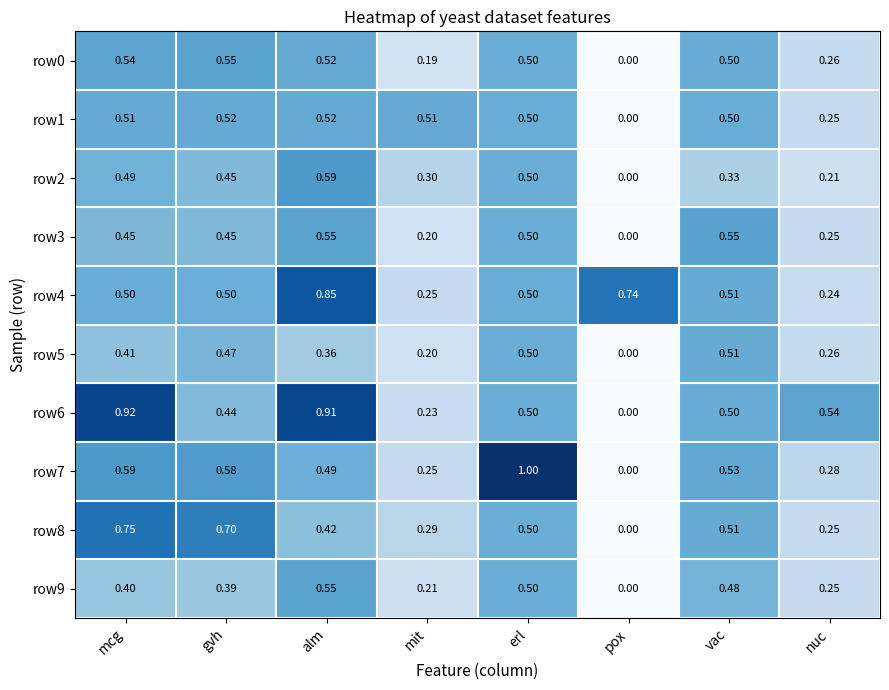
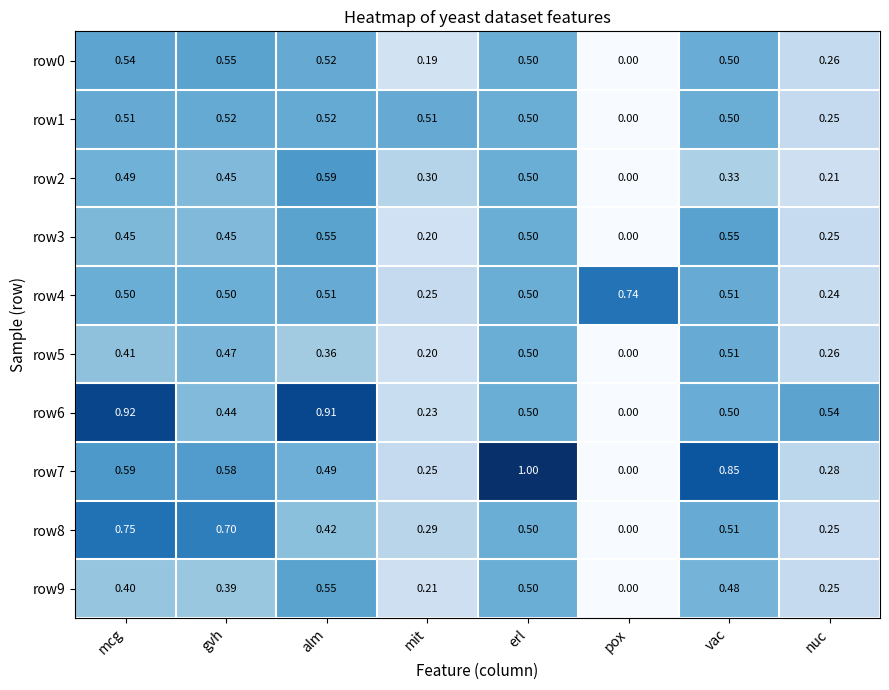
row4, alm: 0.85 -> 0.51
row7, vac: 0.53 -> 0.85
